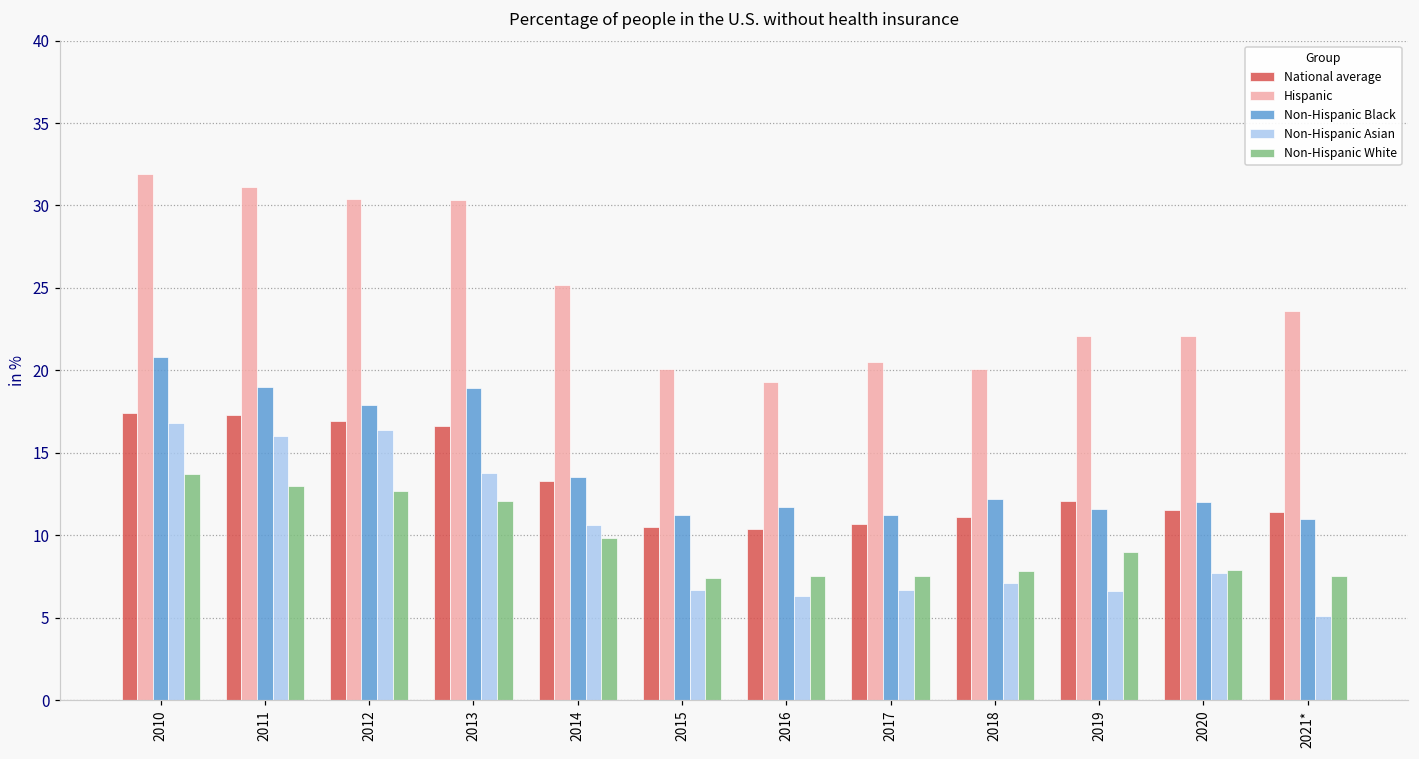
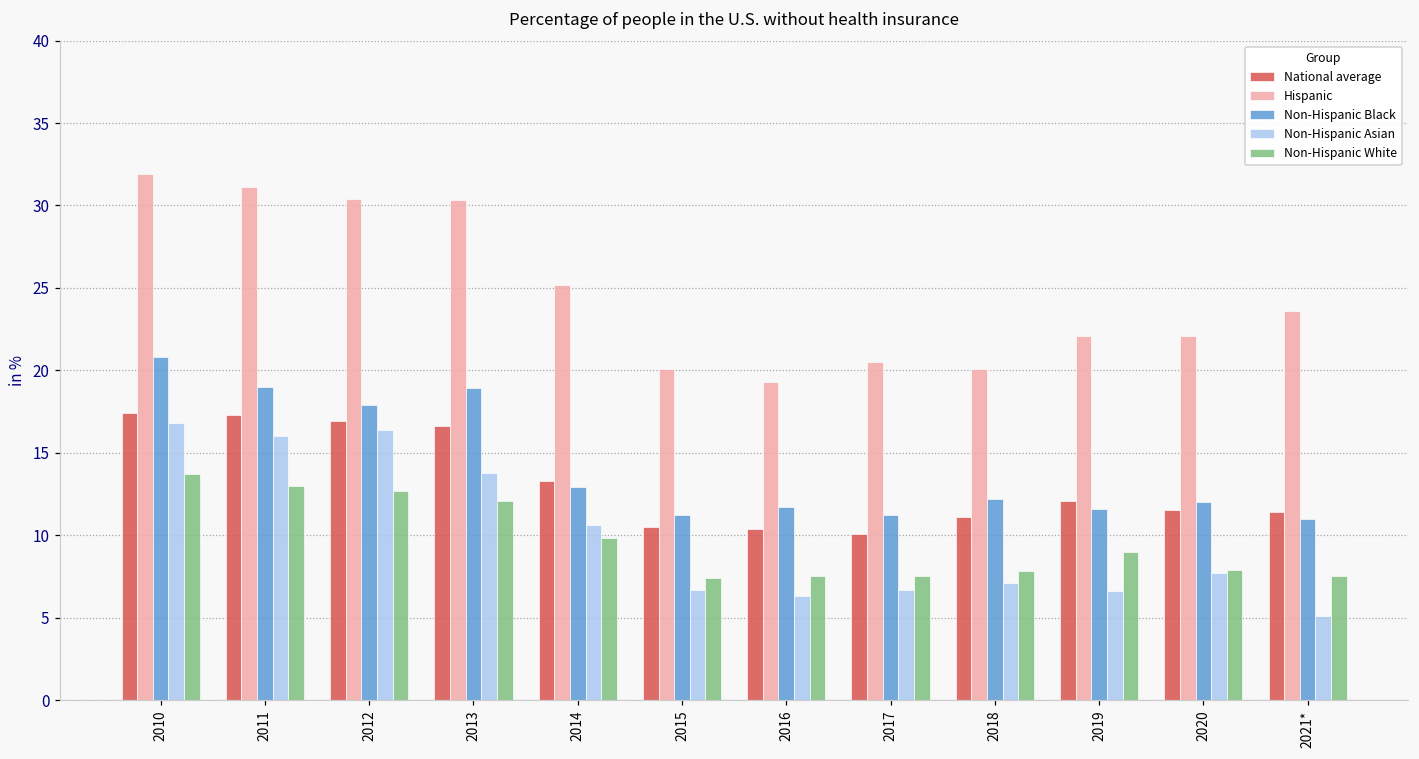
Non-Hispanic Black, 2014: 13.5 -> 12.9
National average, 2017: 10.7 -> 10.1
